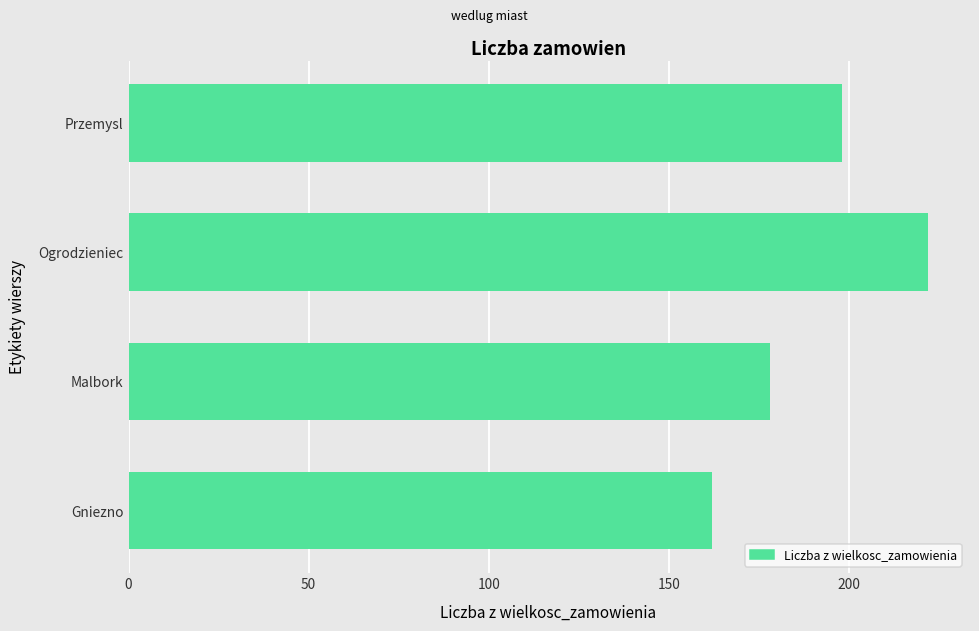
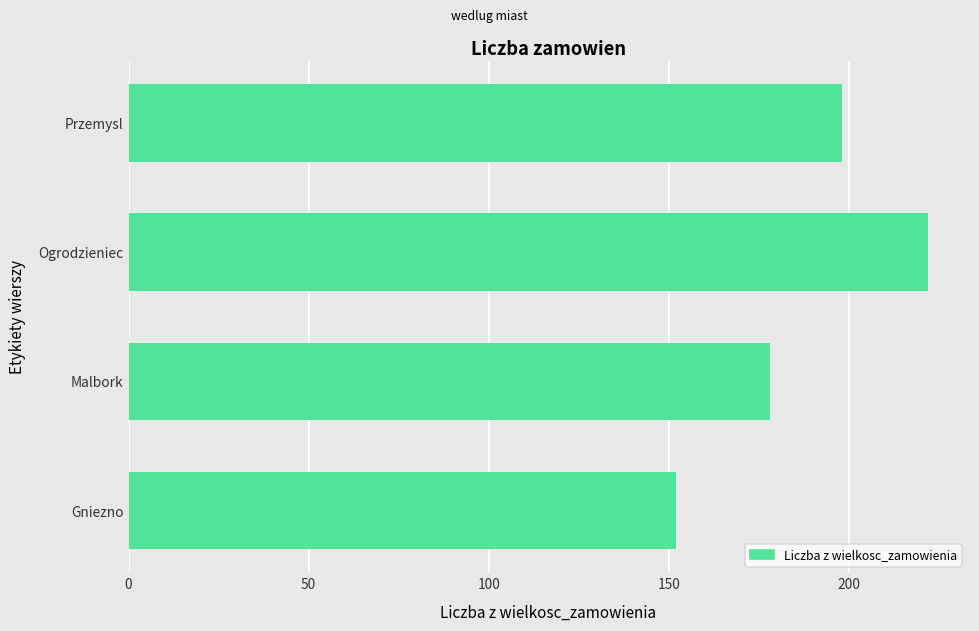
Gniezno: 162 -> 152
